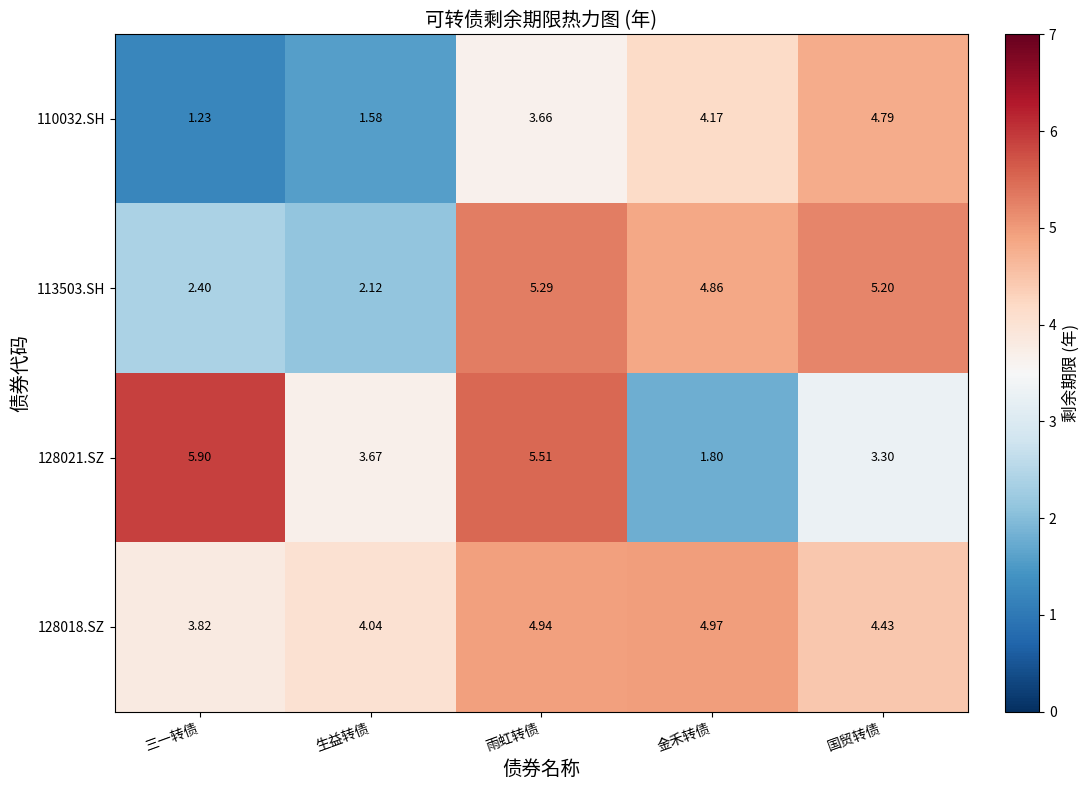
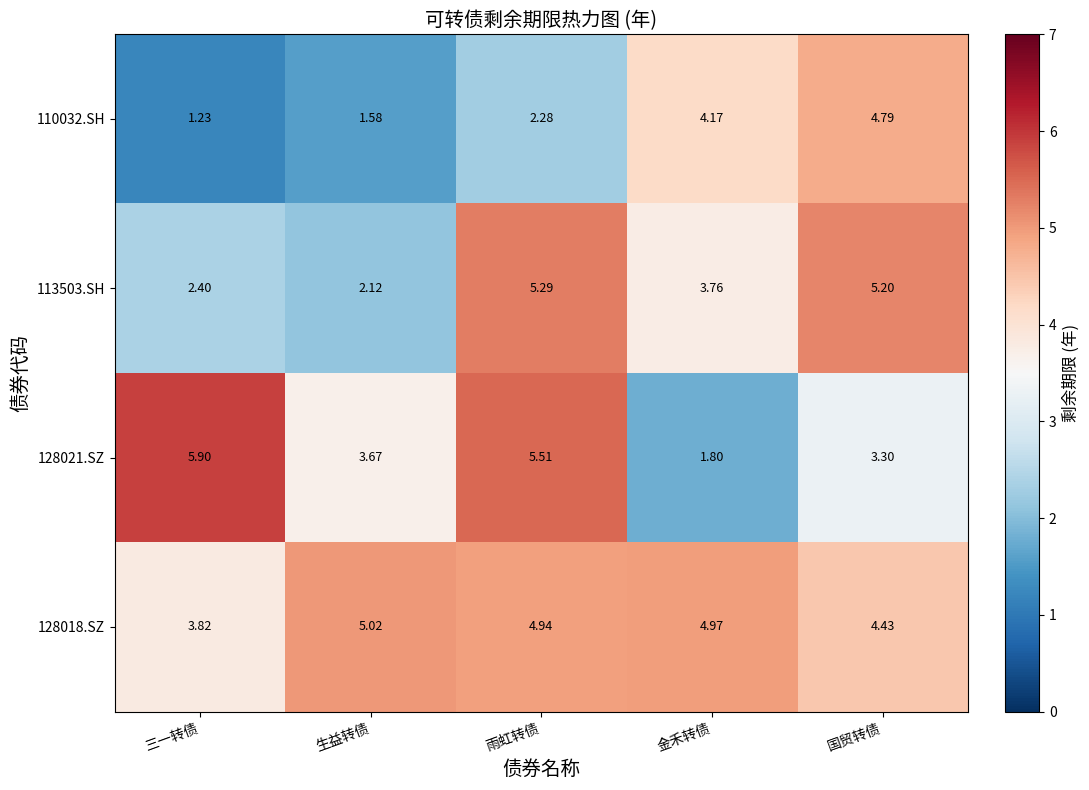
110032.SH, 雨虹转债: 3.66 -> 2.28
113503.SH, 金禾转债: 4.86 -> 3.76
128018.SZ, 生益转债: 4.04 -> 5.02
